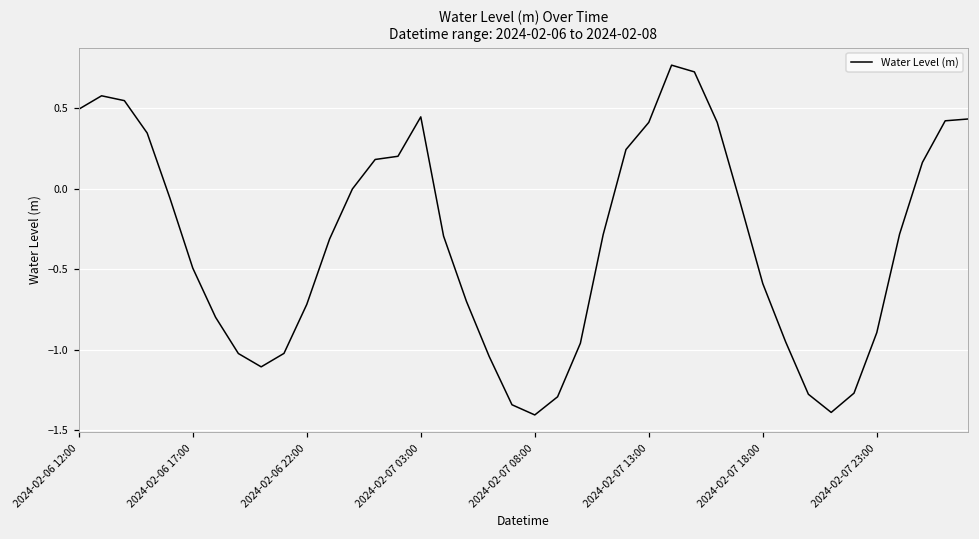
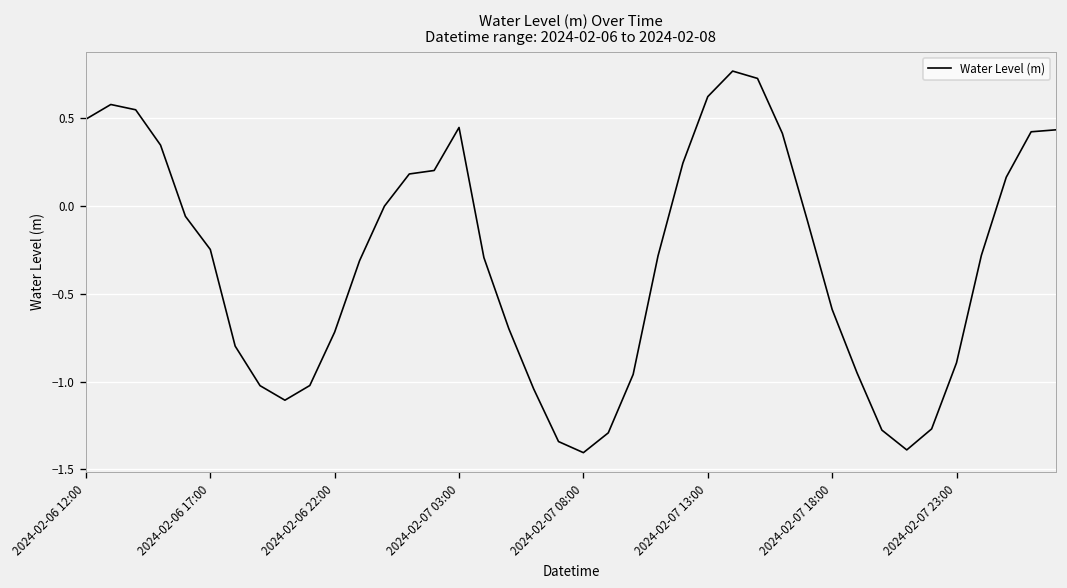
2024-02-06 17:00: -0.49 -> -0.25
2024-02-07 13:00: 0.41 -> 0.62
